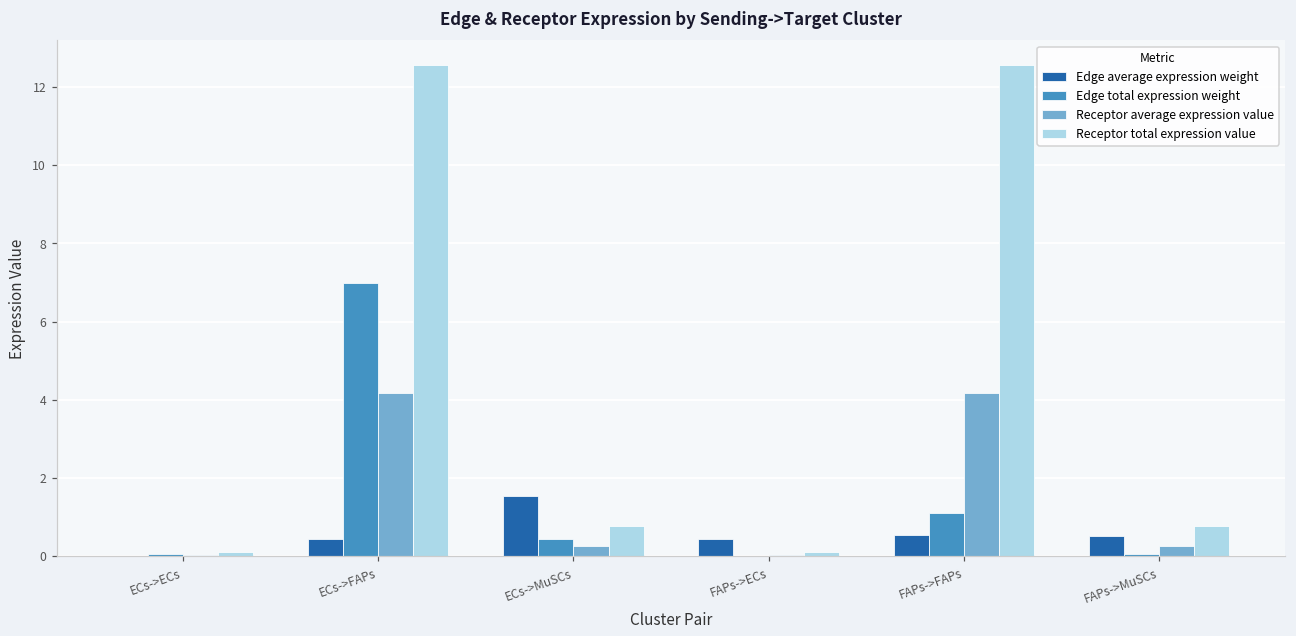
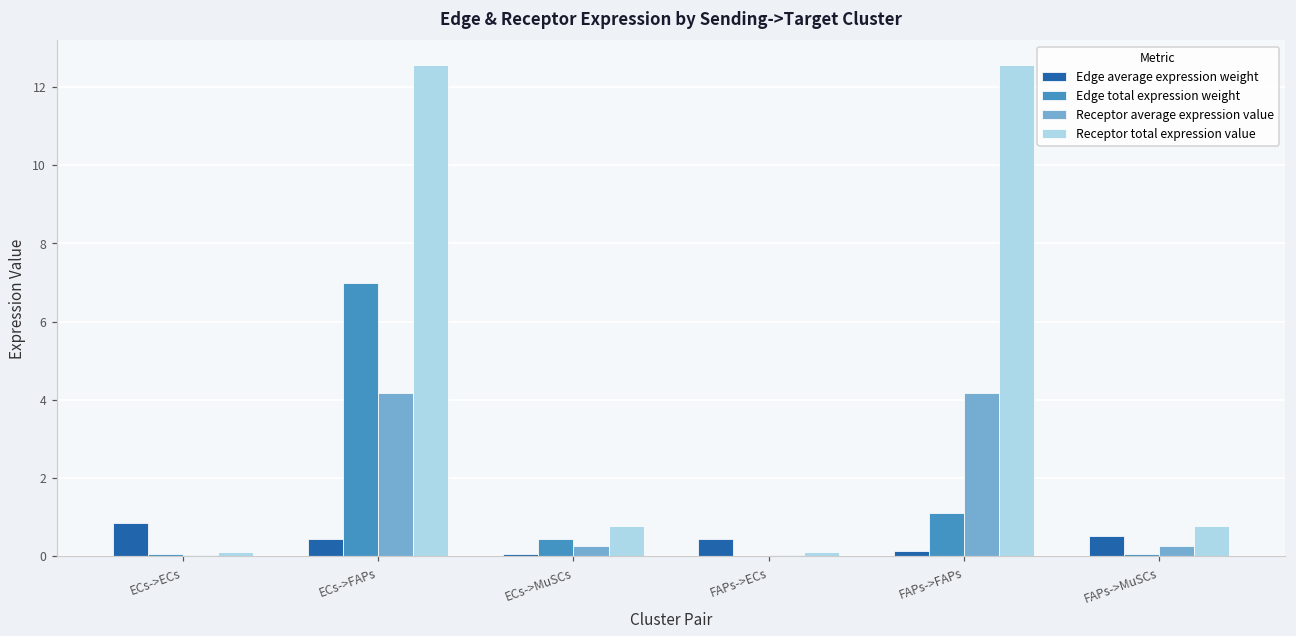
Edge average expression weight, ECs->ECs: 0.0 -> 0.9
Edge average expression weight, ECs->MuSCs: 1.5 -> 0.0
Edge average expression weight, FAPs->FAPs: 0.5 -> 0.1
